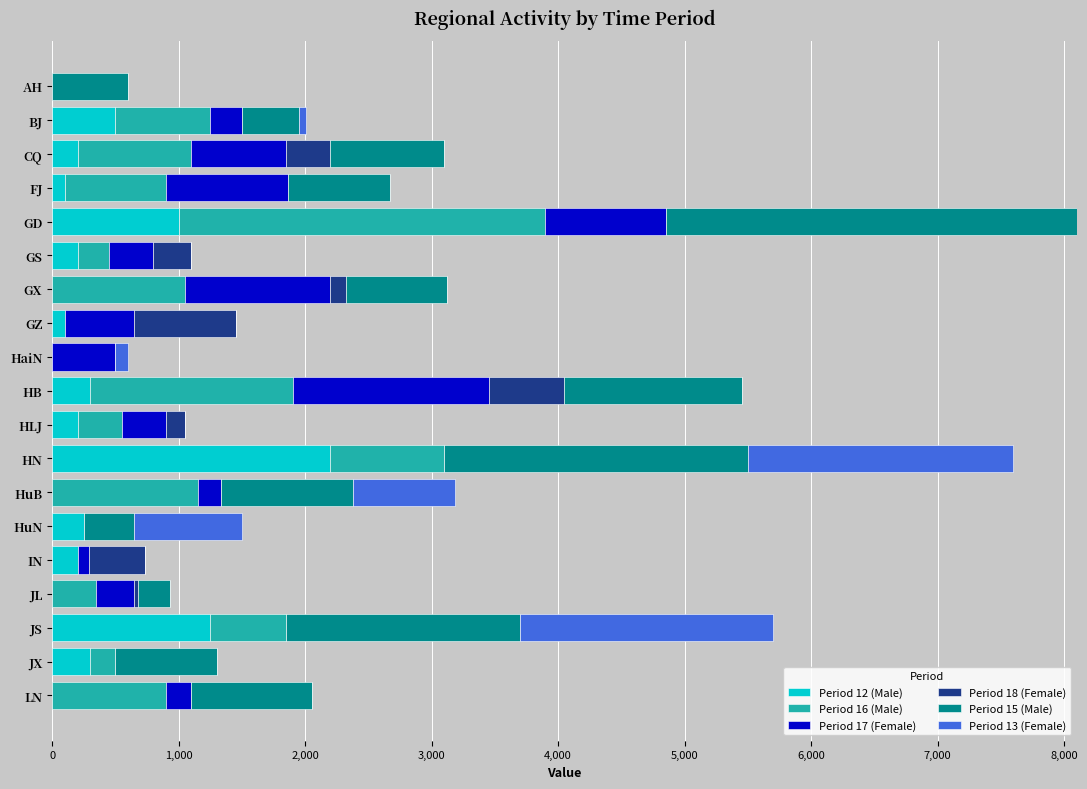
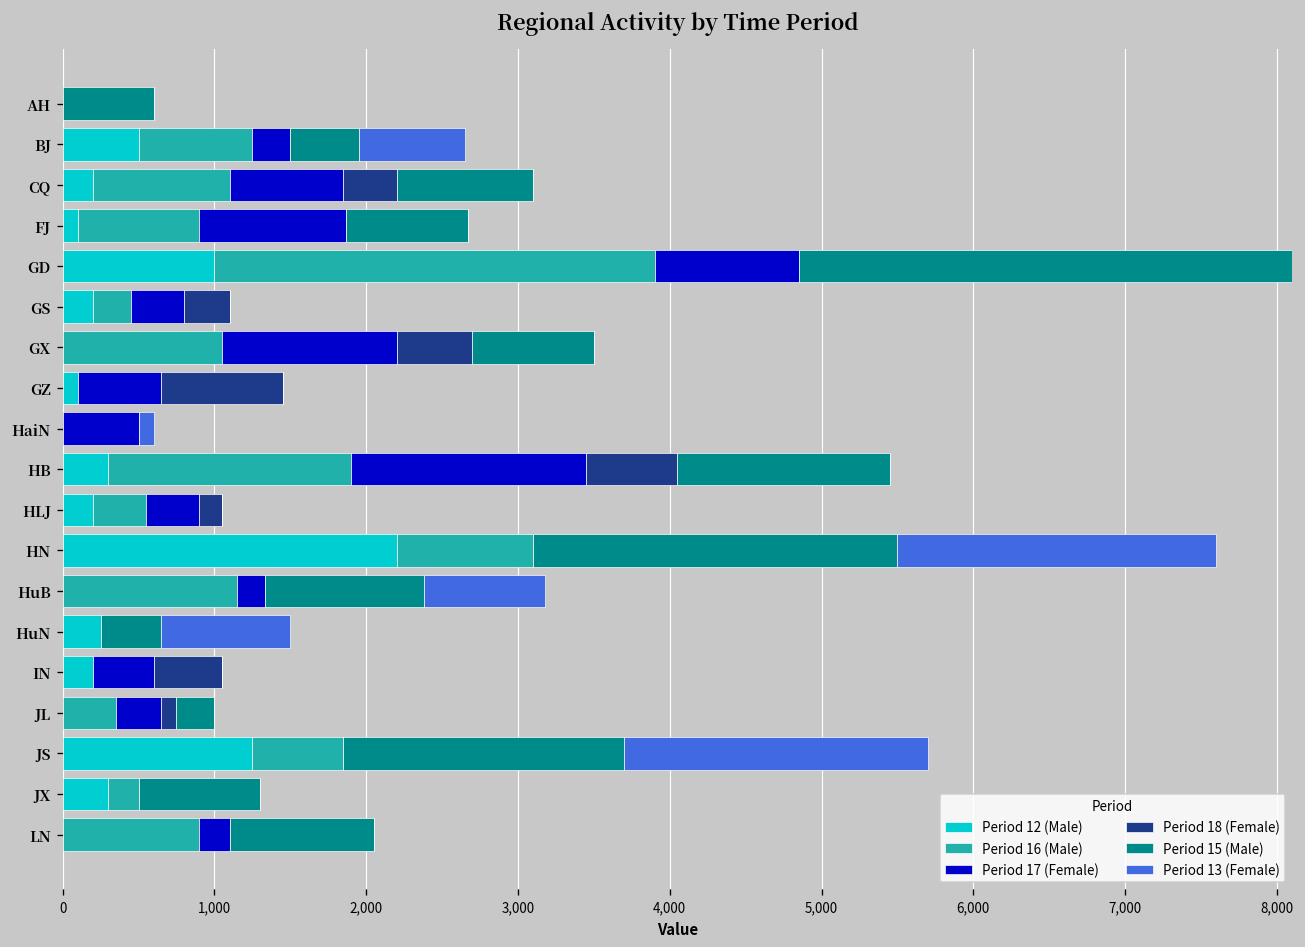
Period 13 (Female), BJ: 60 -> 700
Period 18 (Female), GX: 120 -> 500
Period 17 (Female), IN: 90 -> 400
Period 18 (Female), JL: 30 -> 100
